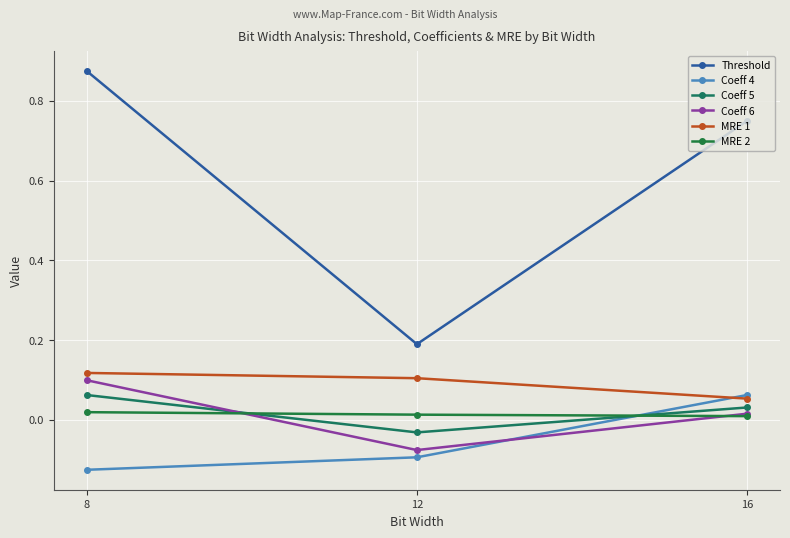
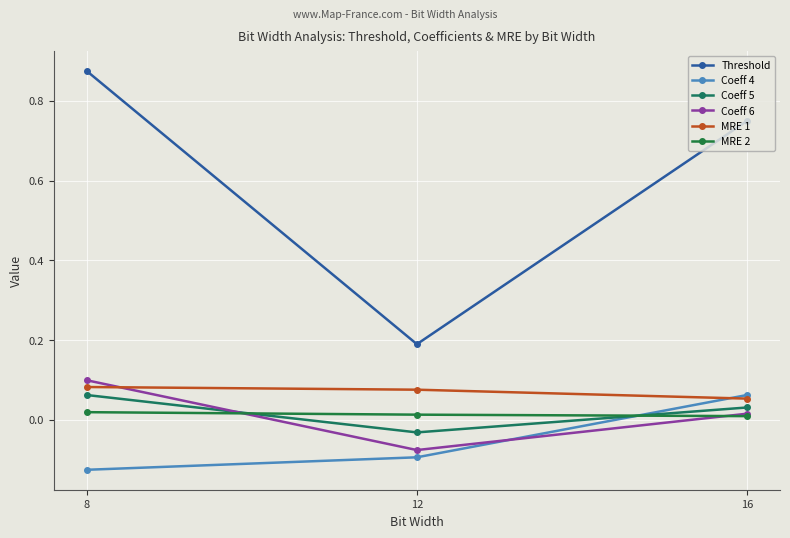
MRE 1, 8: 0.12 -> 0.08
MRE 1, 12: 0.10 -> 0.08
